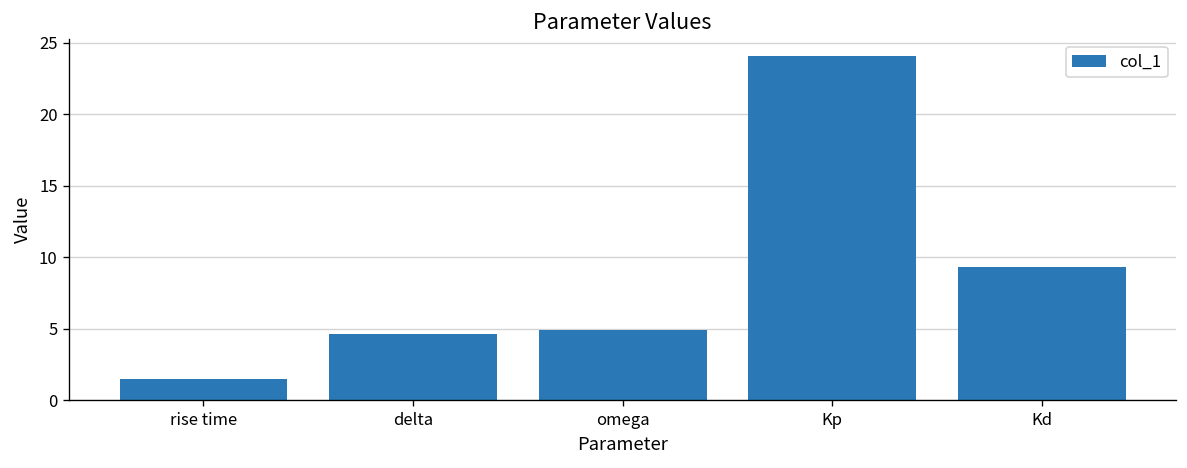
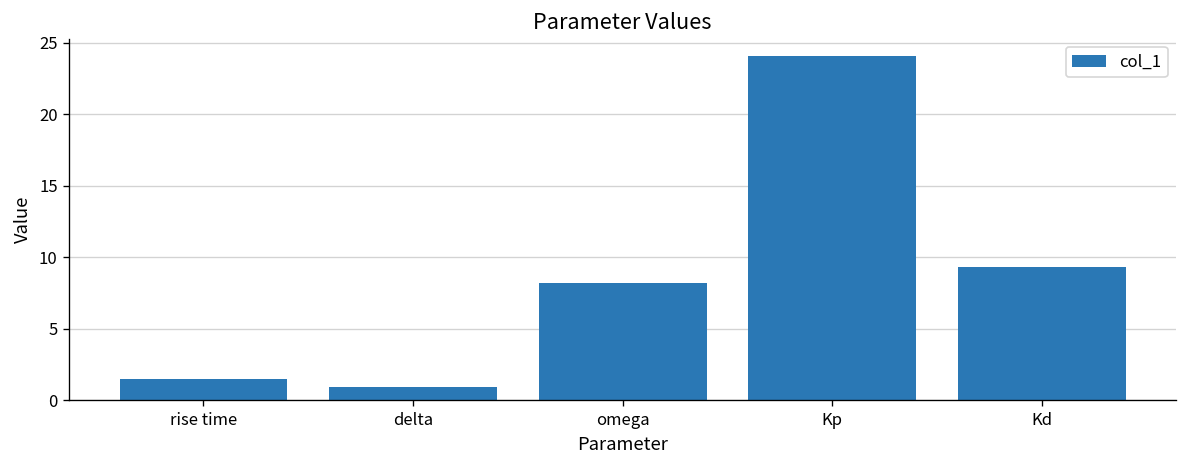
delta: 4.6 -> 1.0
omega: 4.9 -> 8.2
